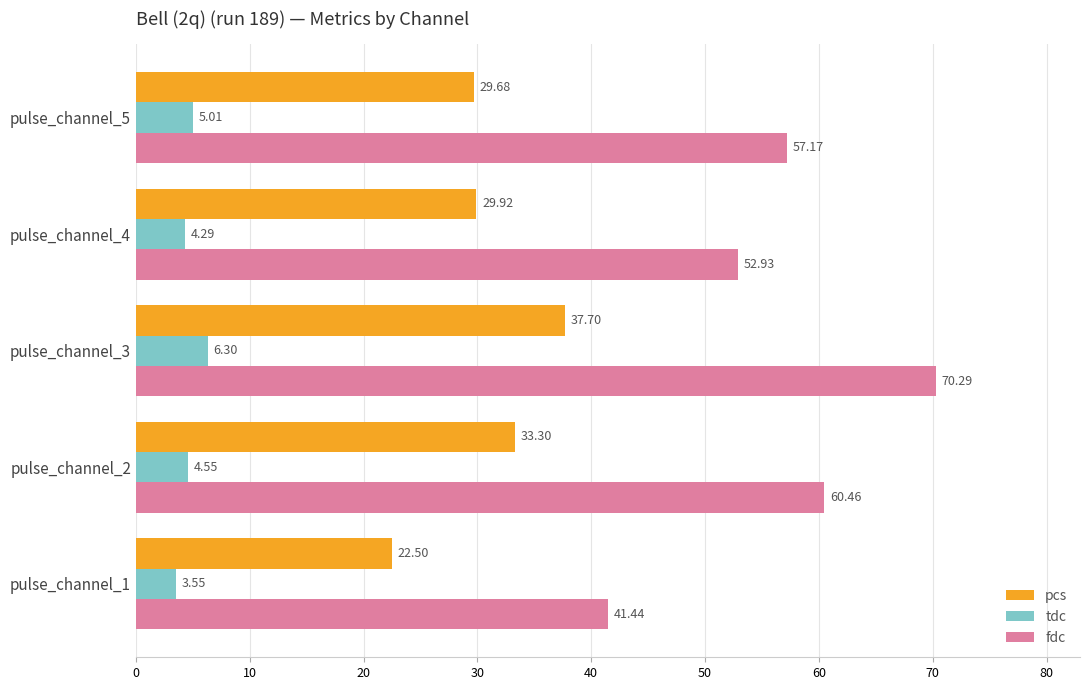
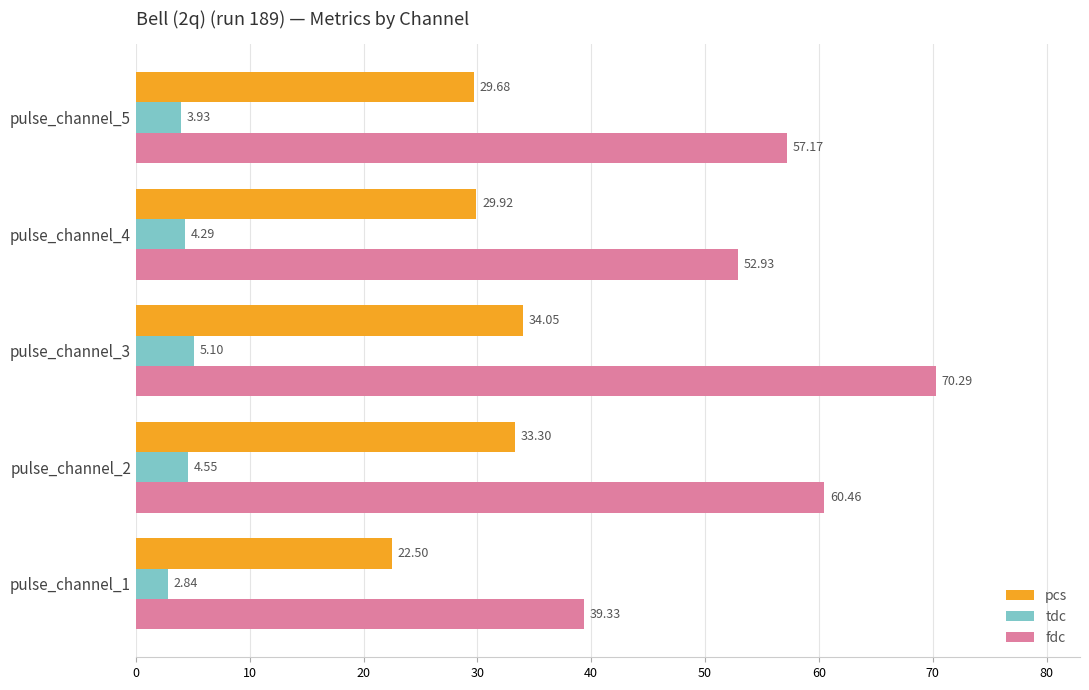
tdc, pulse_channel_5: 5.01 -> 3.93
pcs, pulse_channel_3: 37.70 -> 34.05
tdc, pulse_channel_3: 6.30 -> 5.10
tdc, pulse_channel_1: 3.55 -> 2.84
fdc, pulse_channel_1: 41.44 -> 39.33
